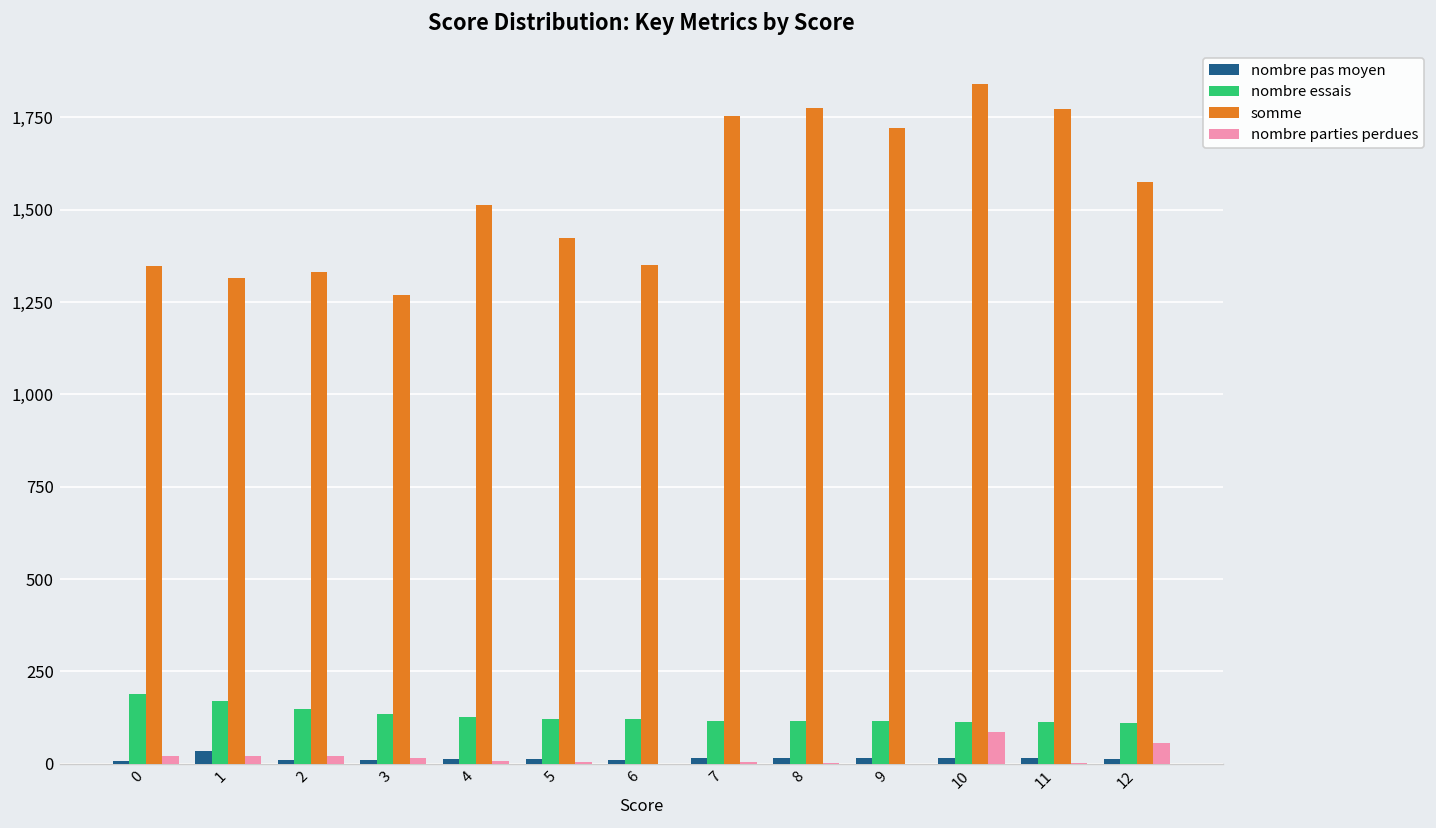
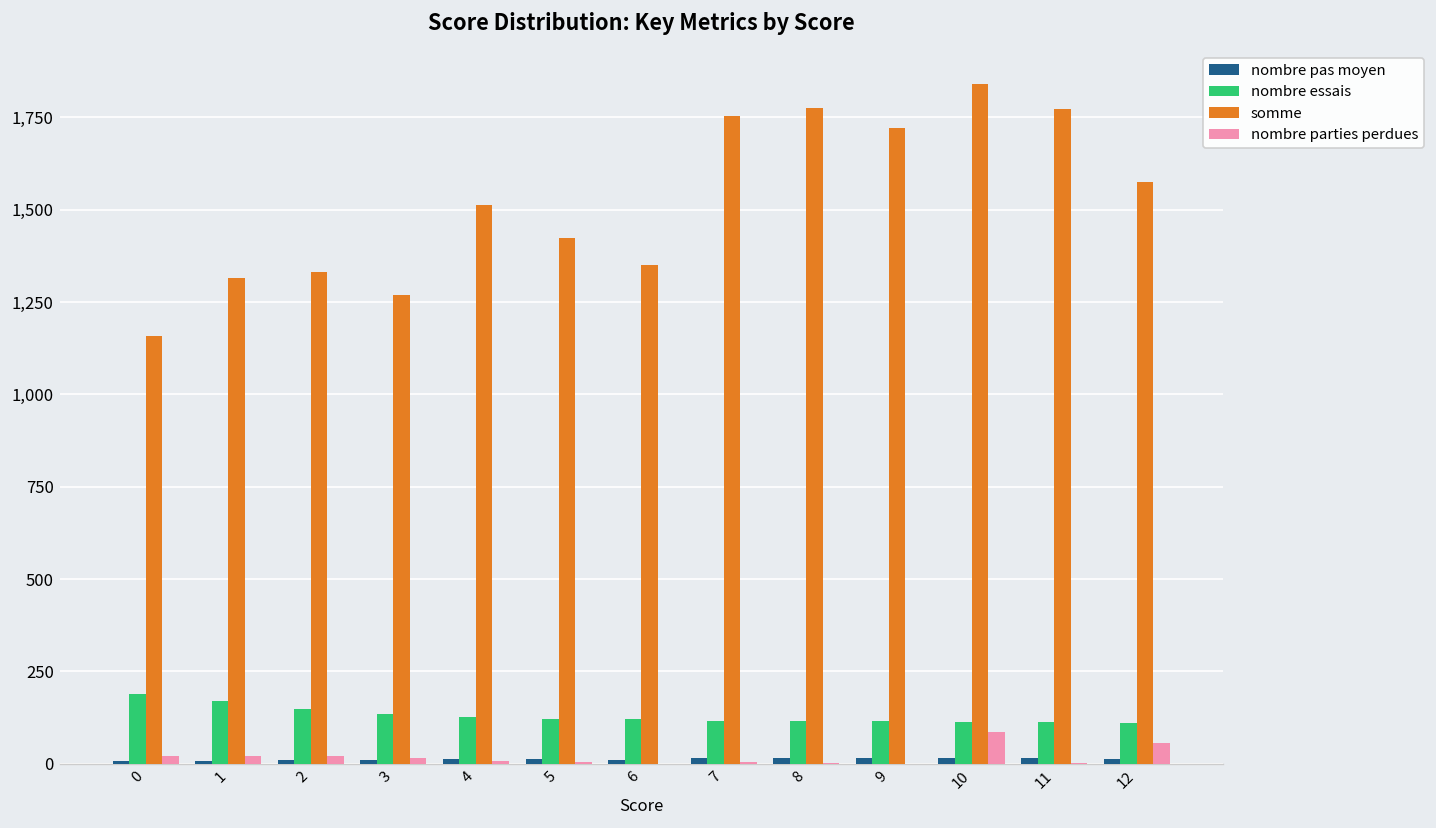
somme, 0: 1,350 -> 1,160
nombre pas moyen, 1: 40 -> 10
